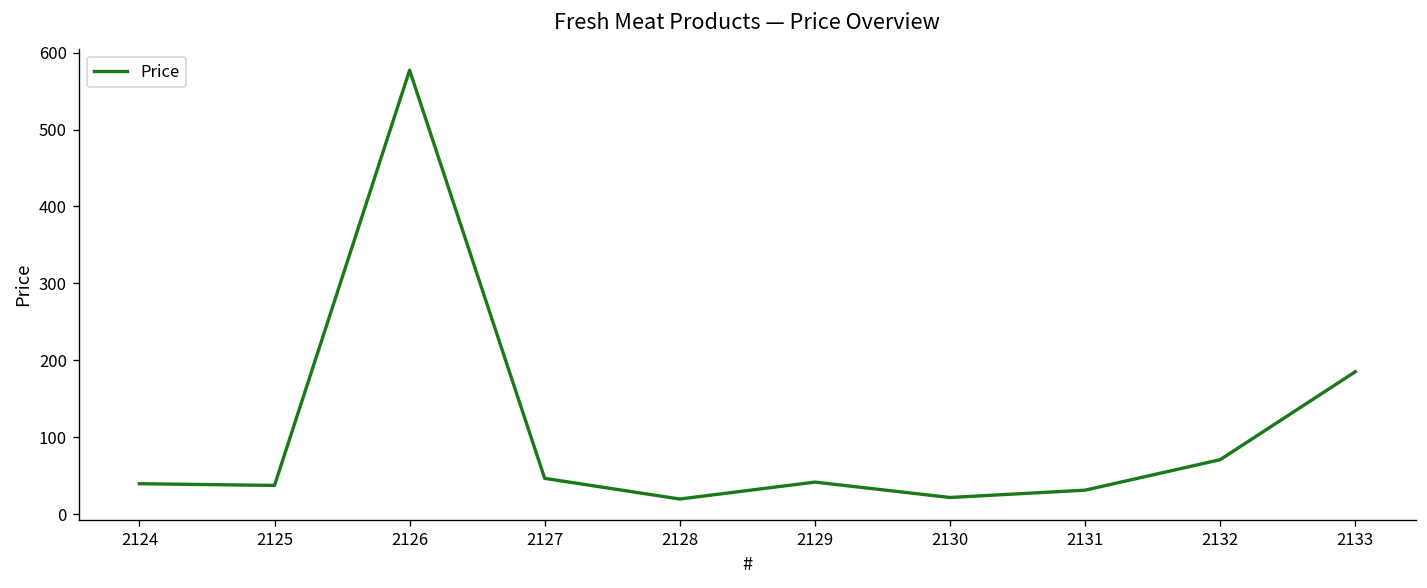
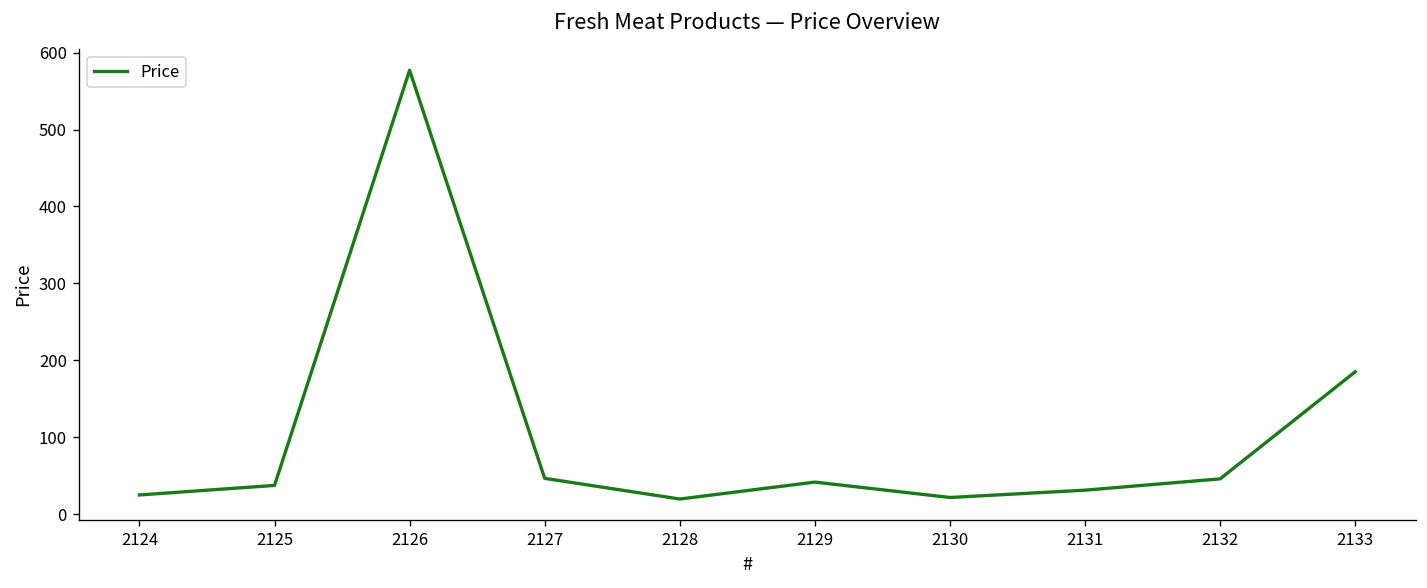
2124: 40 -> 30
2132: 70 -> 50
